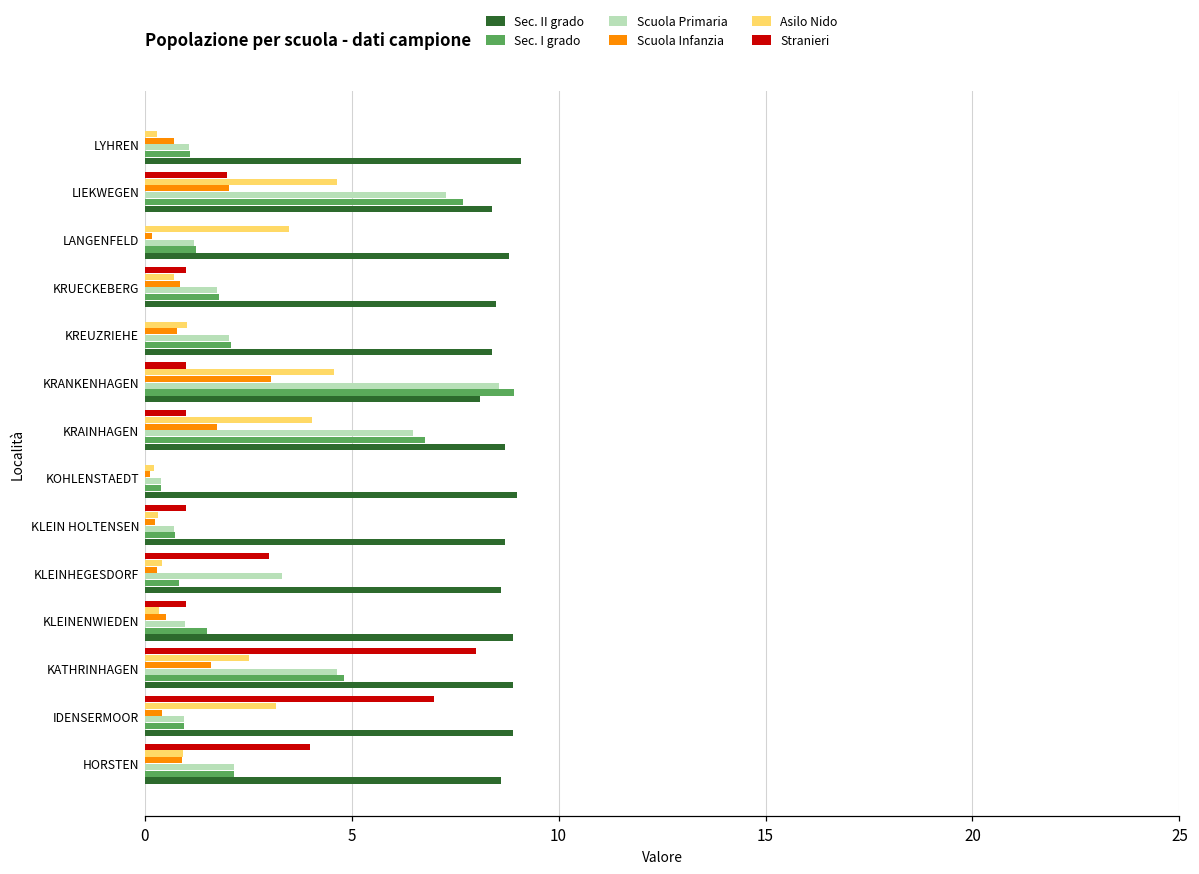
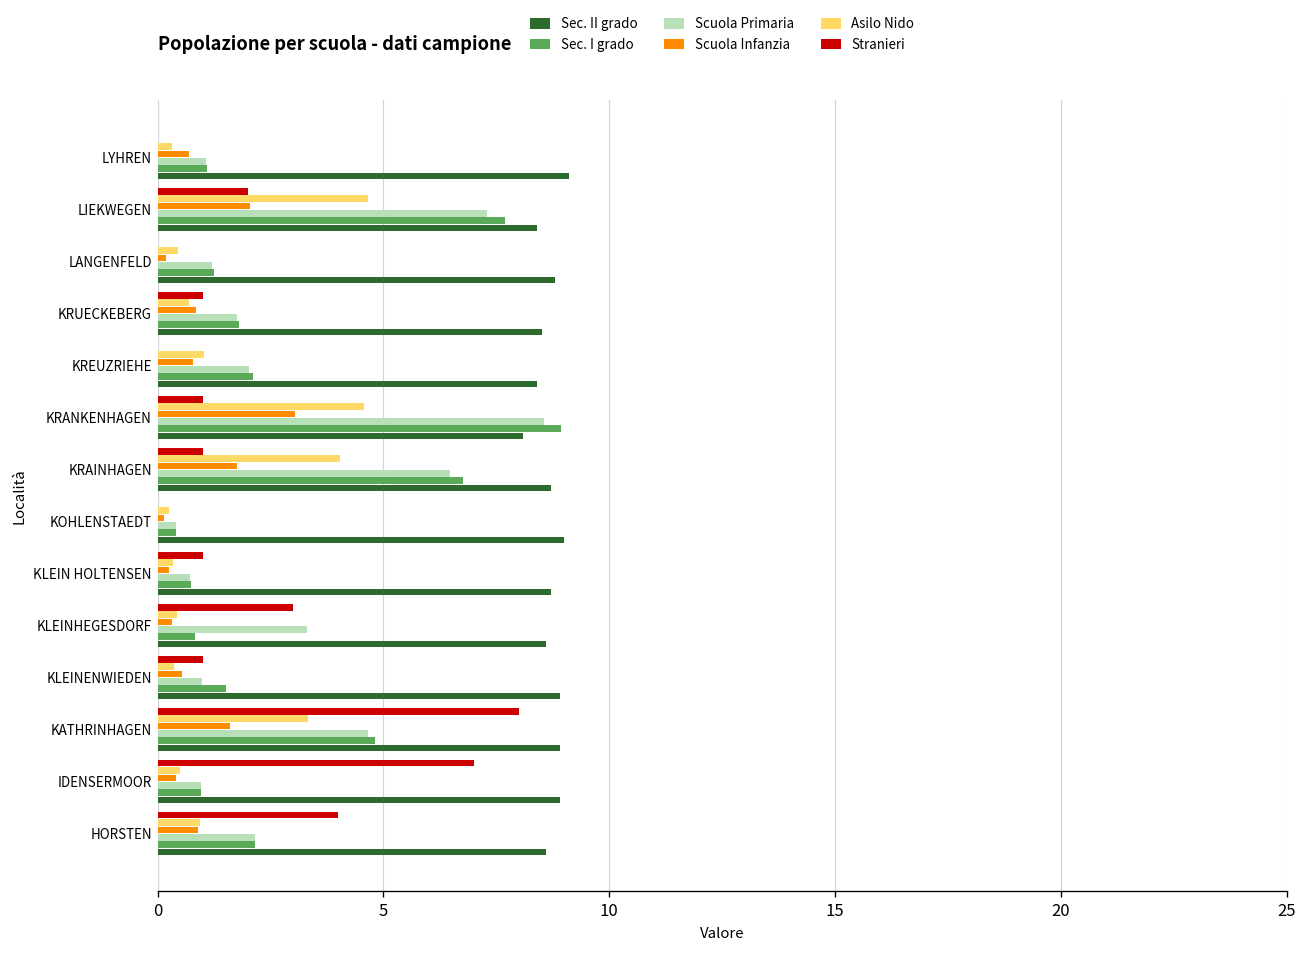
Asilo Nido, LANGENFELD: 3.5 -> 0.5
Asilo Nido, KATHRINHAGEN: 2.5 -> 3.3
Asilo Nido, IDENSERMOOR: 3.2 -> 0.5
